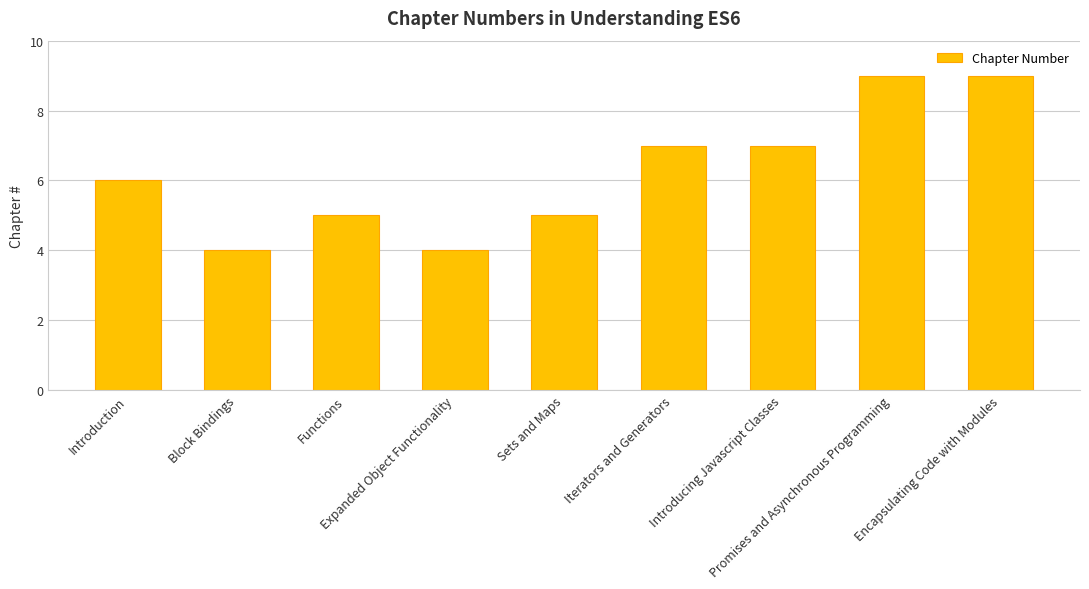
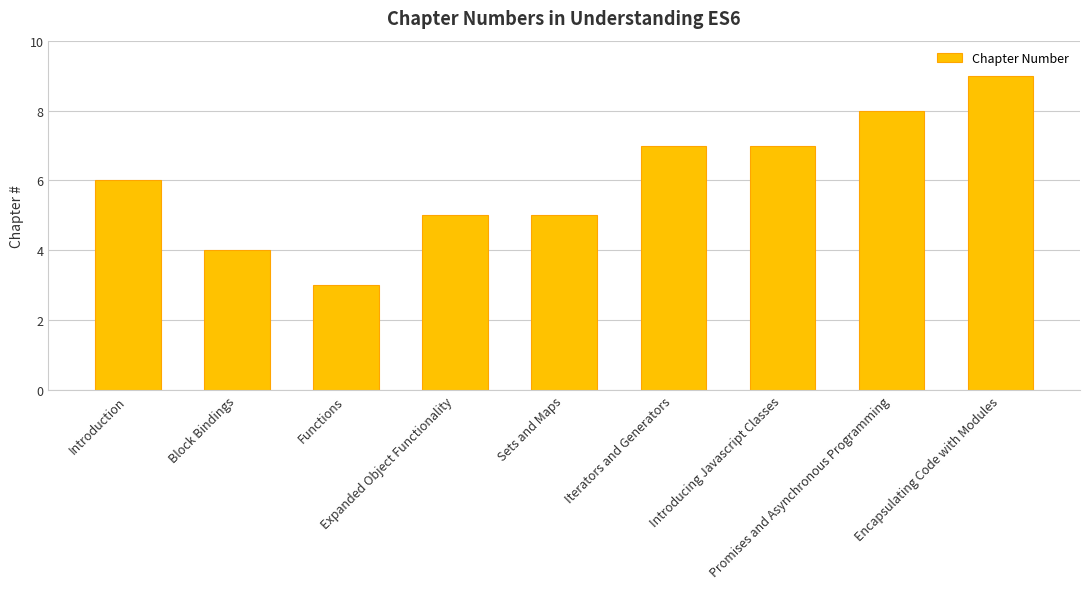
Functions: 5 -> 3
Expanded Object Functionality: 4 -> 5
Promises and Asynchronous Programming: 9 -> 8
